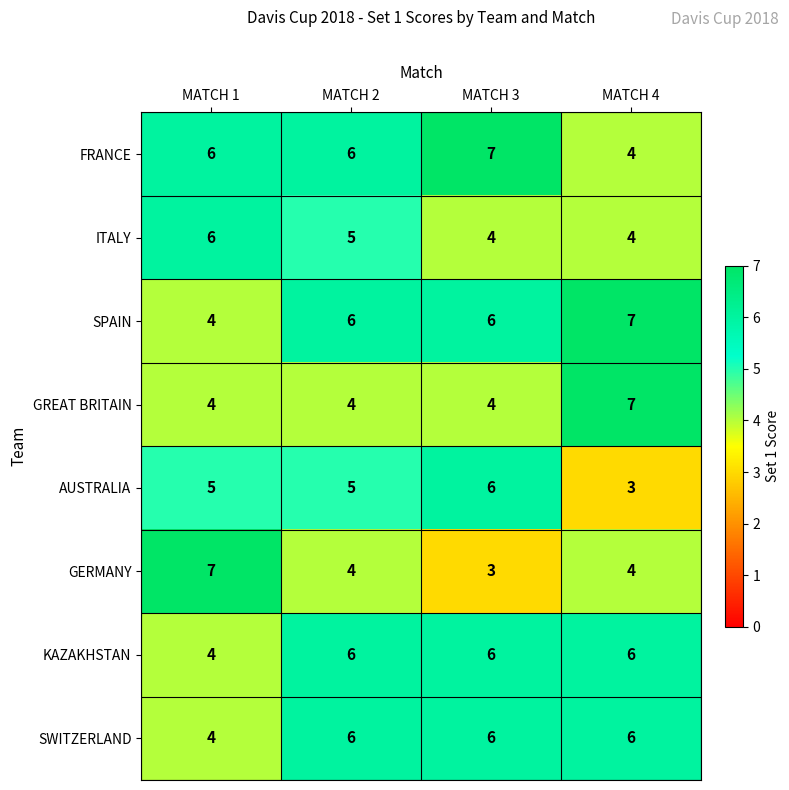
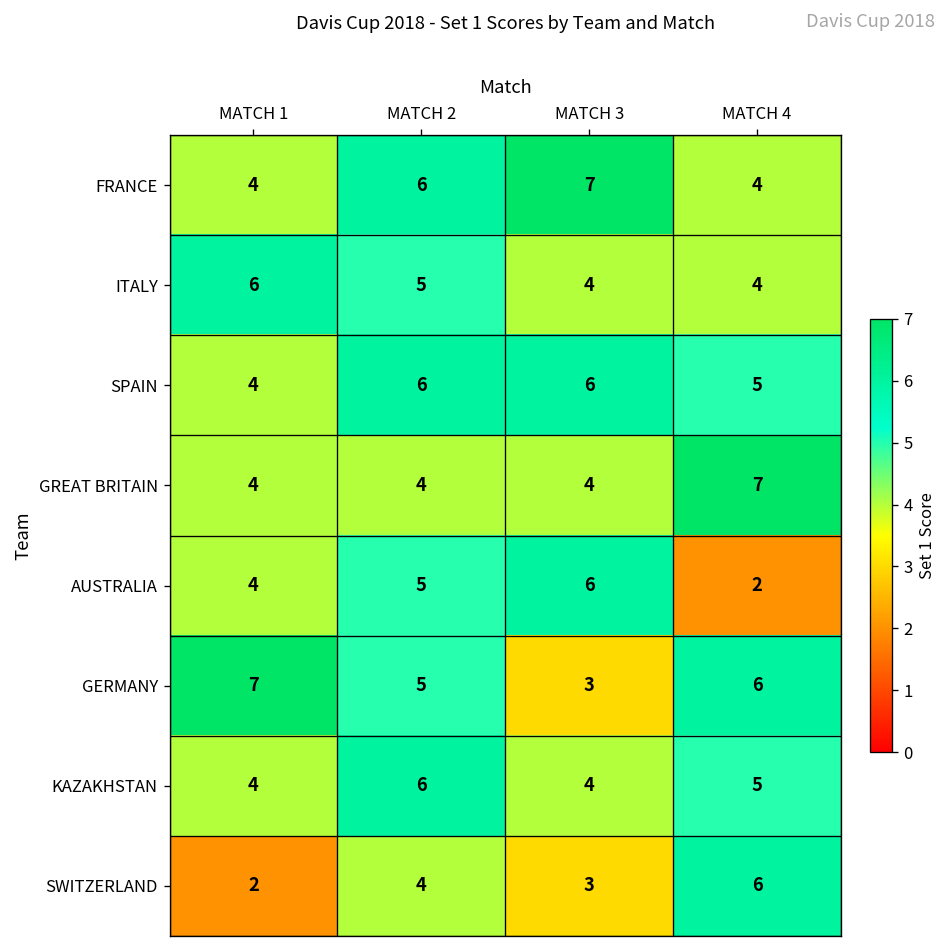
FRANCE, MATCH 1: 6 -> 4
SPAIN, MATCH 4: 7 -> 5
AUSTRALIA, MATCH 1: 5 -> 4
AUSTRALIA, MATCH 4: 3 -> 2
GERMANY, MATCH 2: 4 -> 5
GERMANY, MATCH 4: 4 -> 6
KAZAKHSTAN, MATCH 3: 6 -> 4
KAZAKHSTAN, MATCH 4: 6 -> 5
SWITZERLAND, MATCH 1: 4 -> 2
SWITZERLAND, MATCH 2: 6 -> 4
SWITZERLAND, MATCH 3: 6 -> 3
